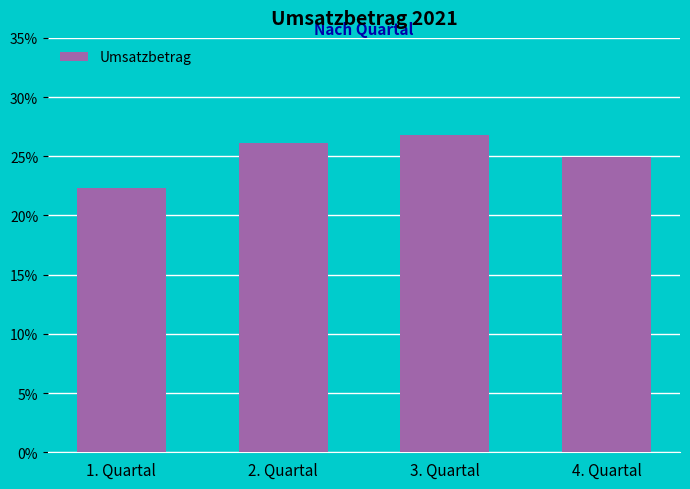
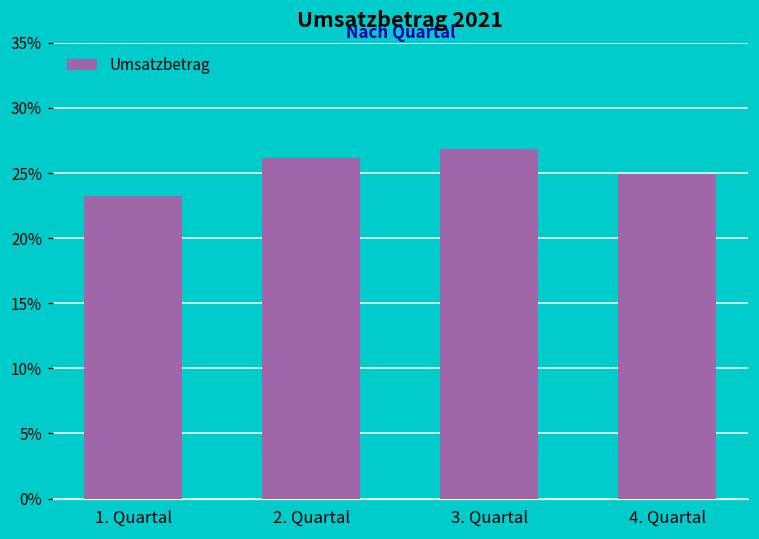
1. Quartal: 22.3% -> 23.2%
